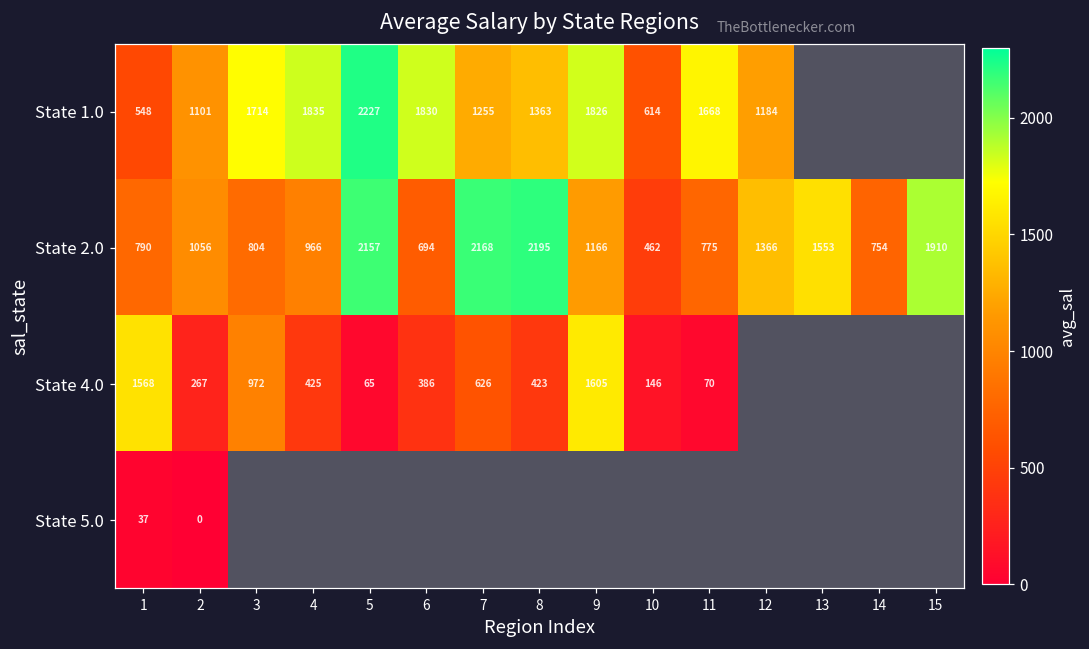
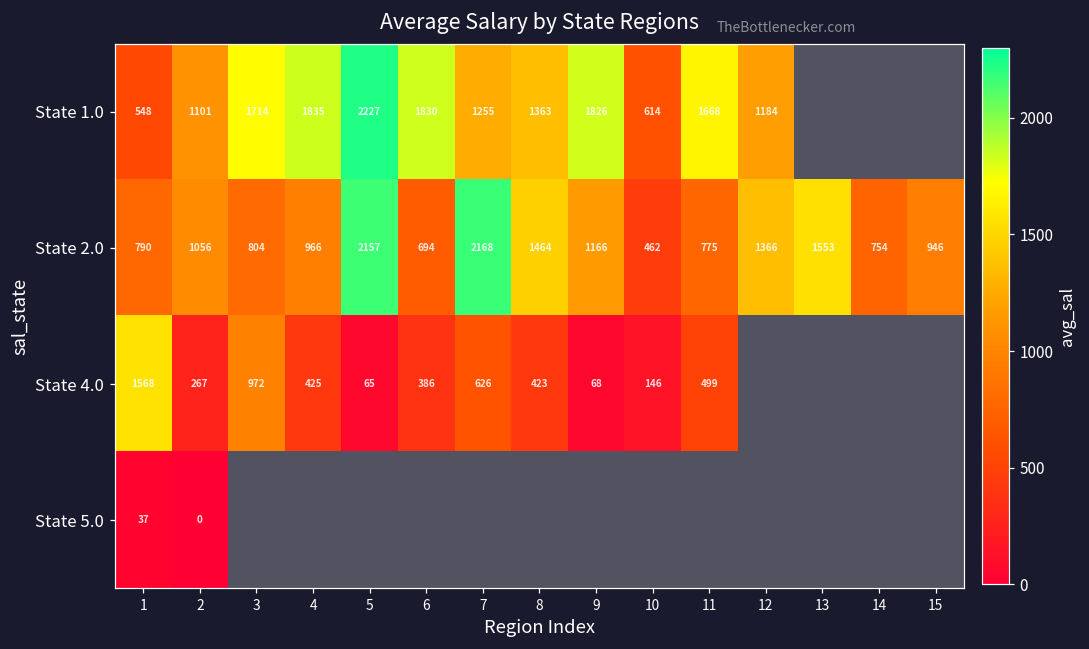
State 2.0, 8: 2195 -> 1464
State 2.0, 15: 1910 -> 946
State 4.0, 9: 1605 -> 68
State 4.0, 11: 70 -> 499
